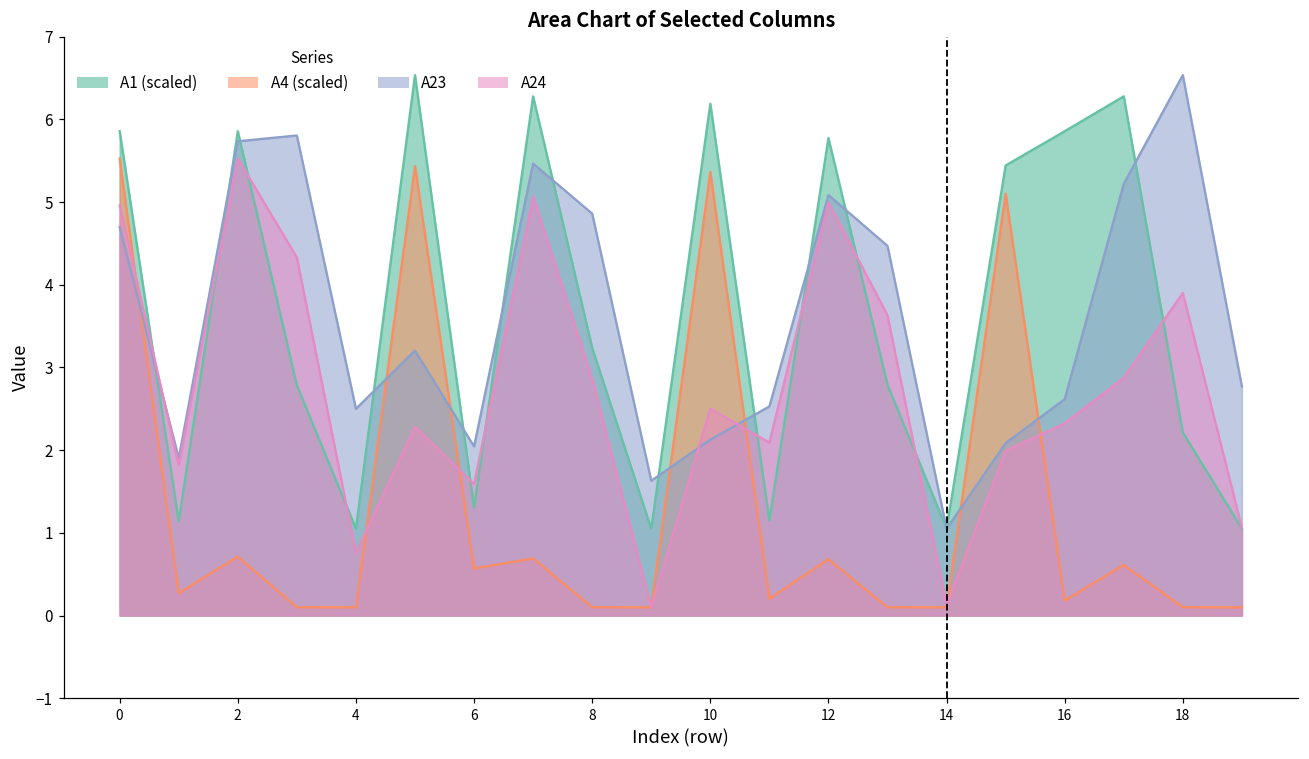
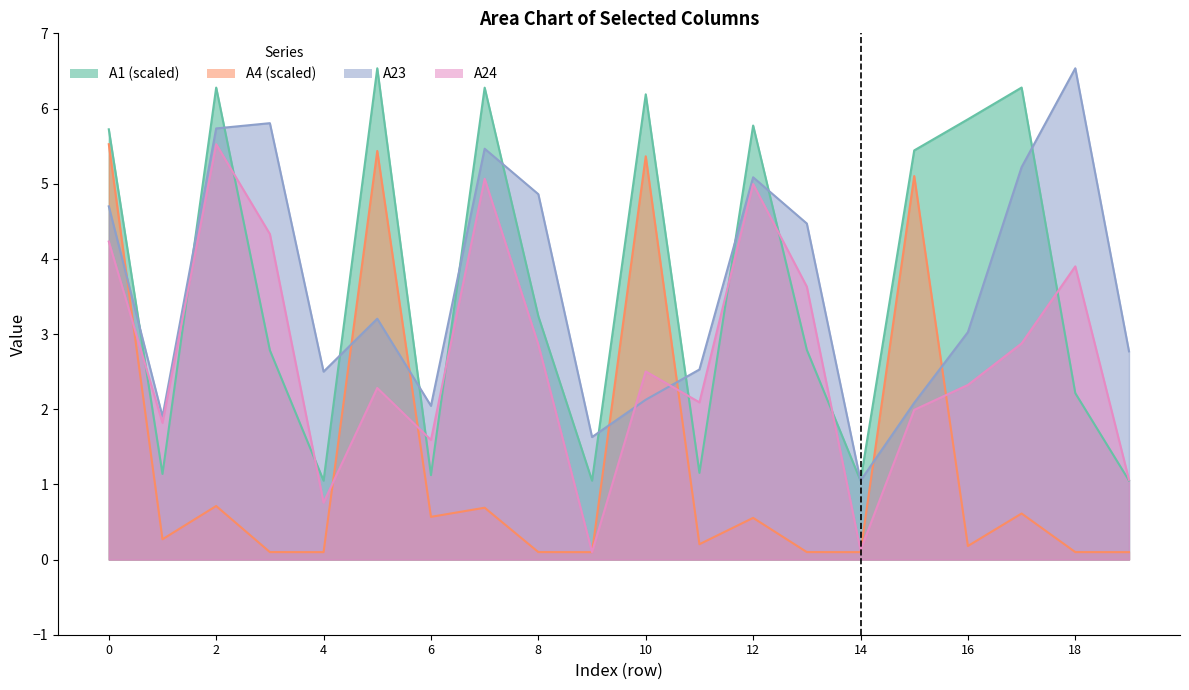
A1 (scaled), 0: 5.9 -> 5.7
A24, 0: 5.0 -> 4.2
A1 (scaled), 2: 5.9 -> 6.3
A1 (scaled), 6: 1.3 -> 1.1
A4 (scaled), 12: 0.7 -> 0.6
A23, 16: 2.6 -> 3.0
